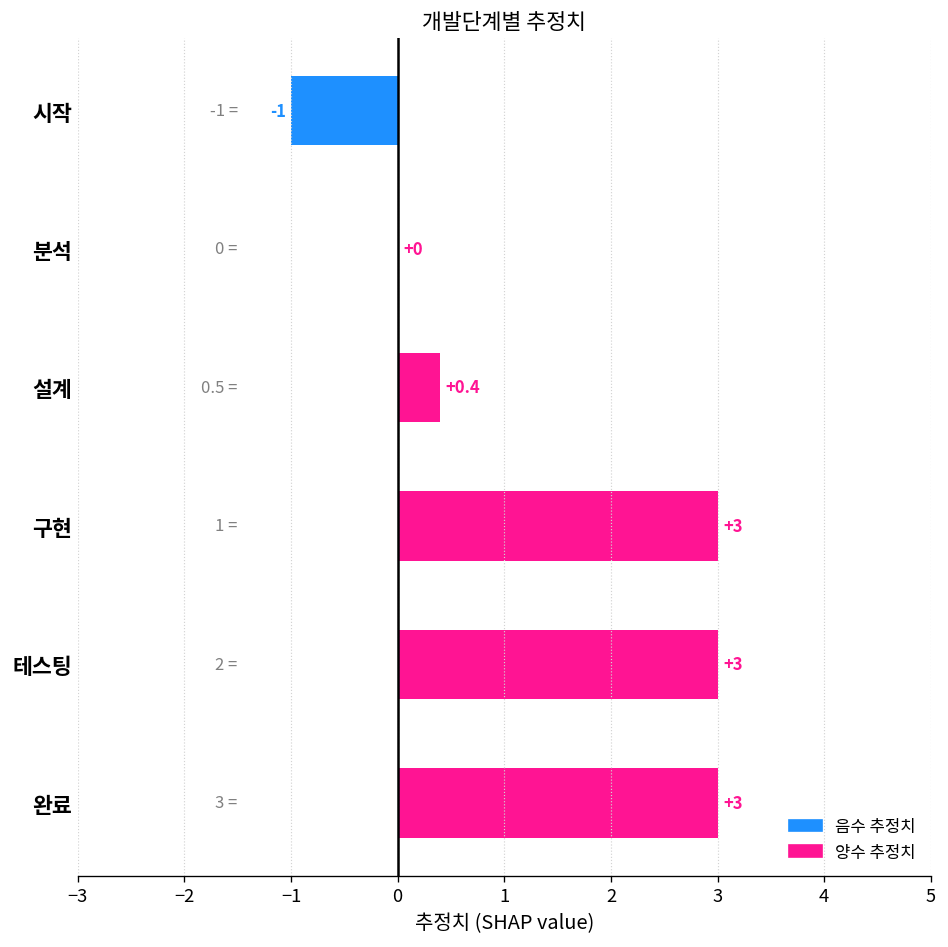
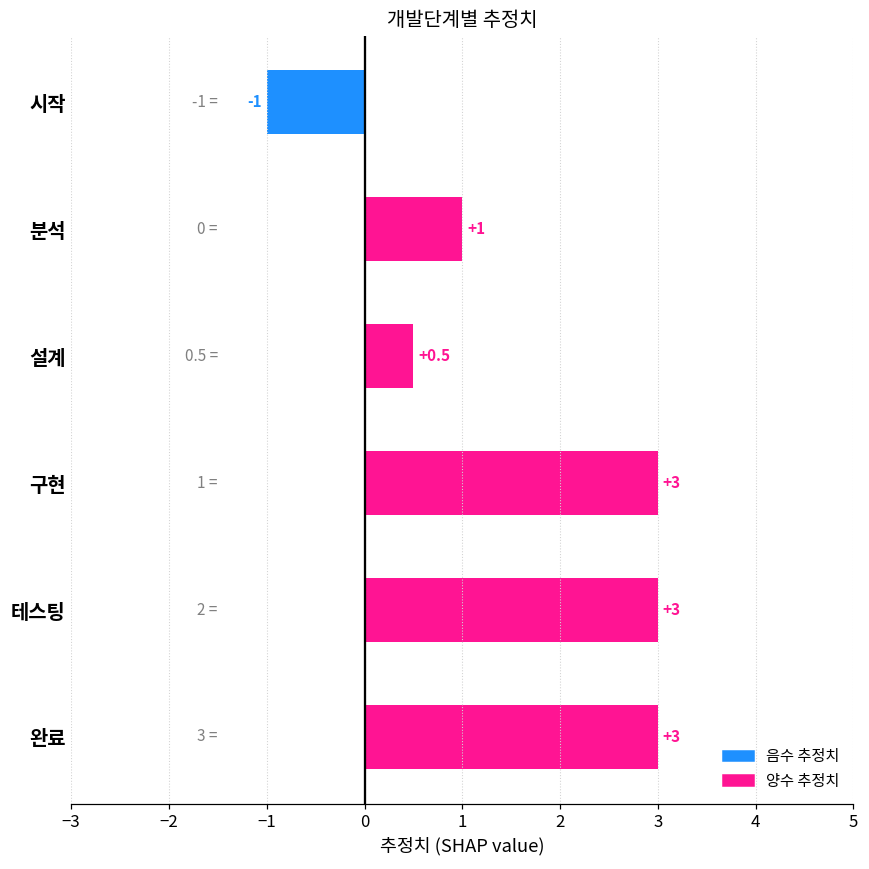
분석: +0 -> +1
설계: +0.4 -> +0.5
